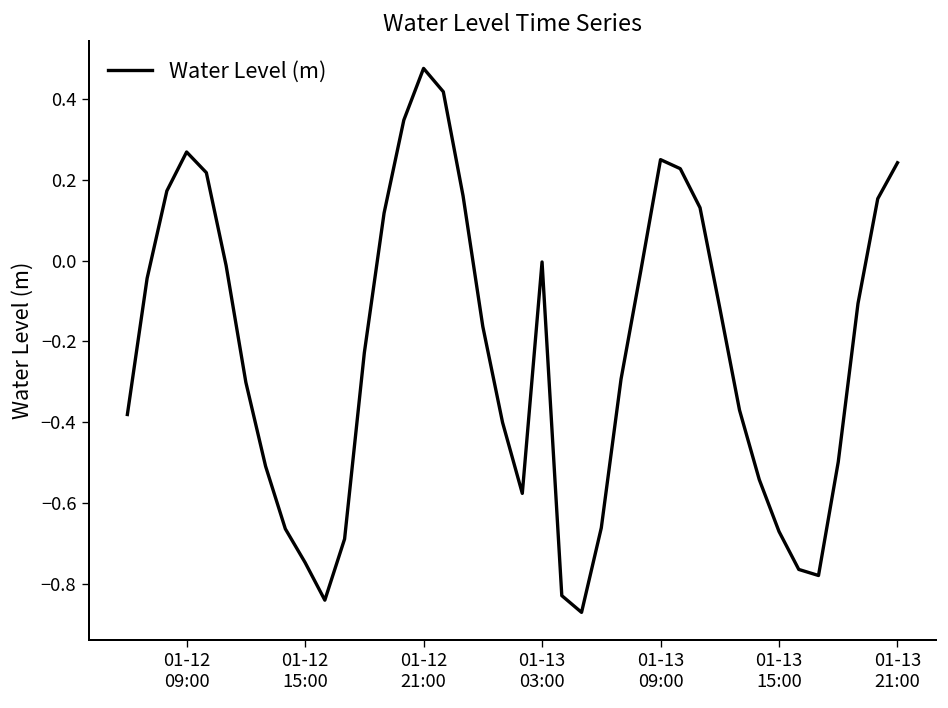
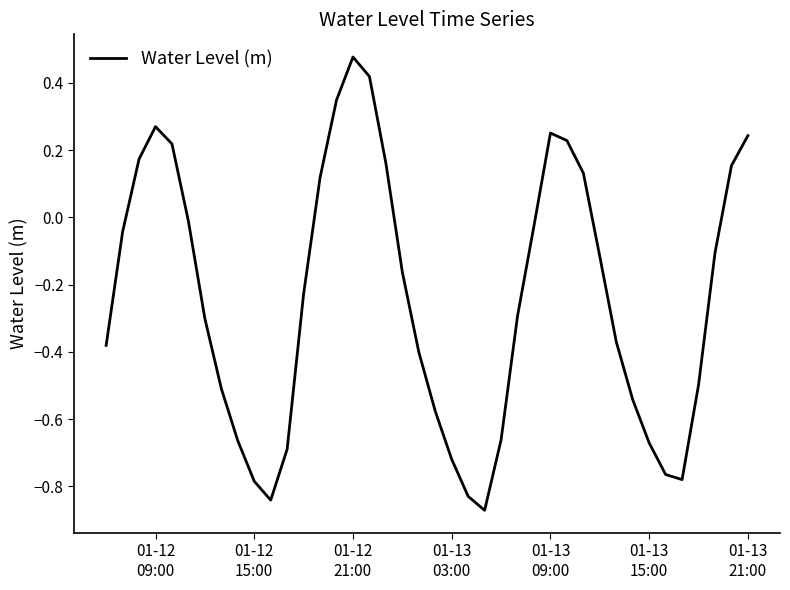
01-12 15:00: -0.75 -> -0.79
01-13 03:00: 0.00 -> -0.72
